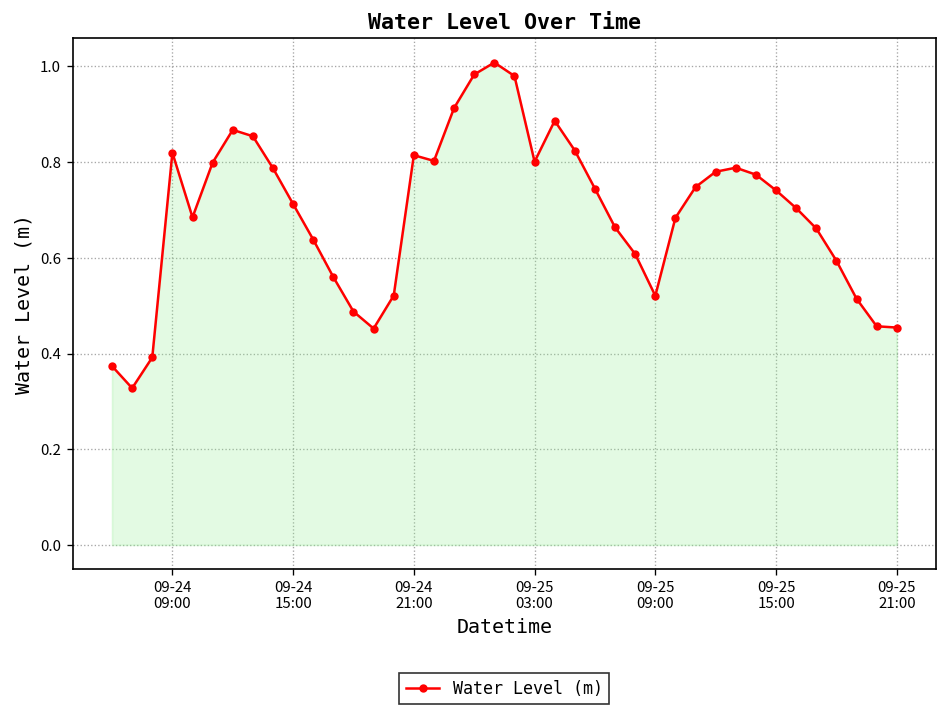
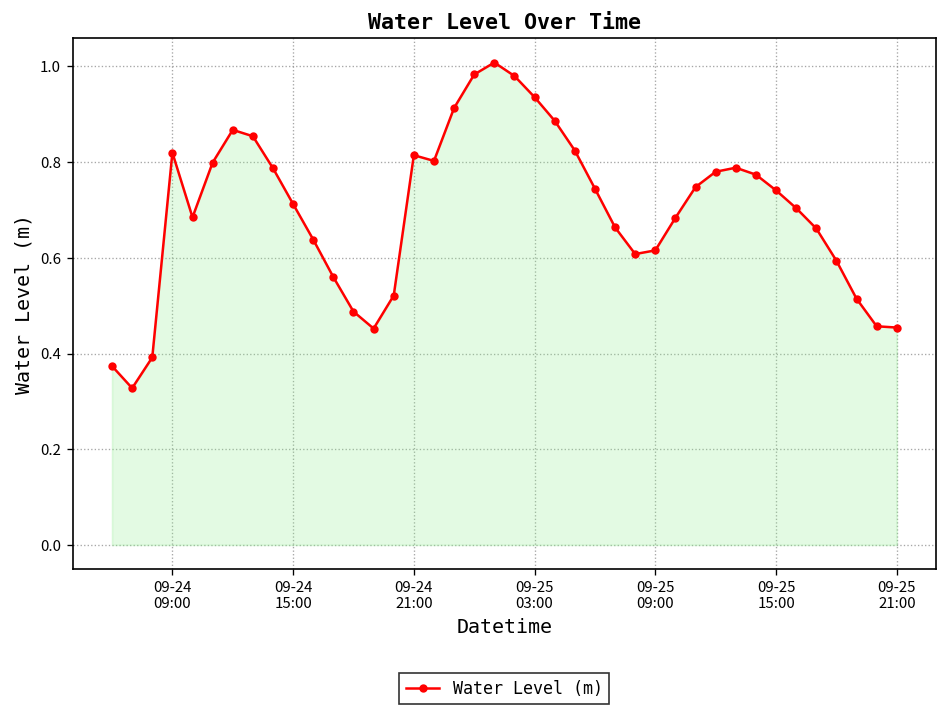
09-25 03:00: 0.80 -> 0.94
09-25 09:00: 0.52 -> 0.62
